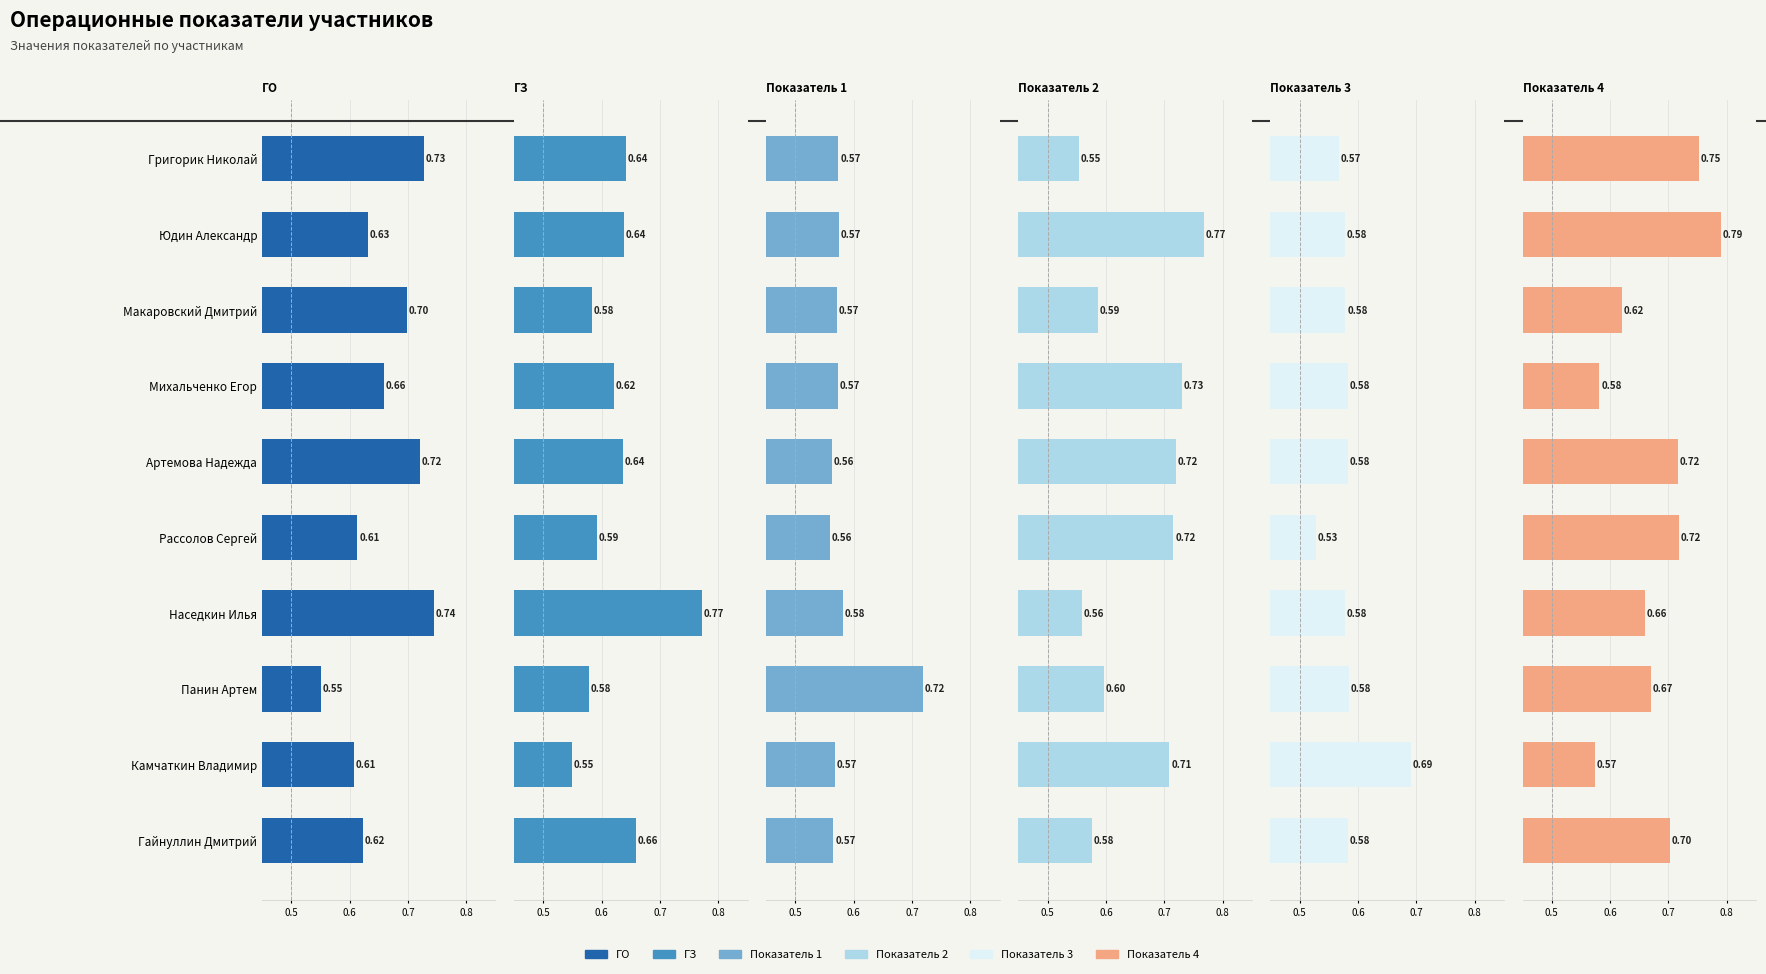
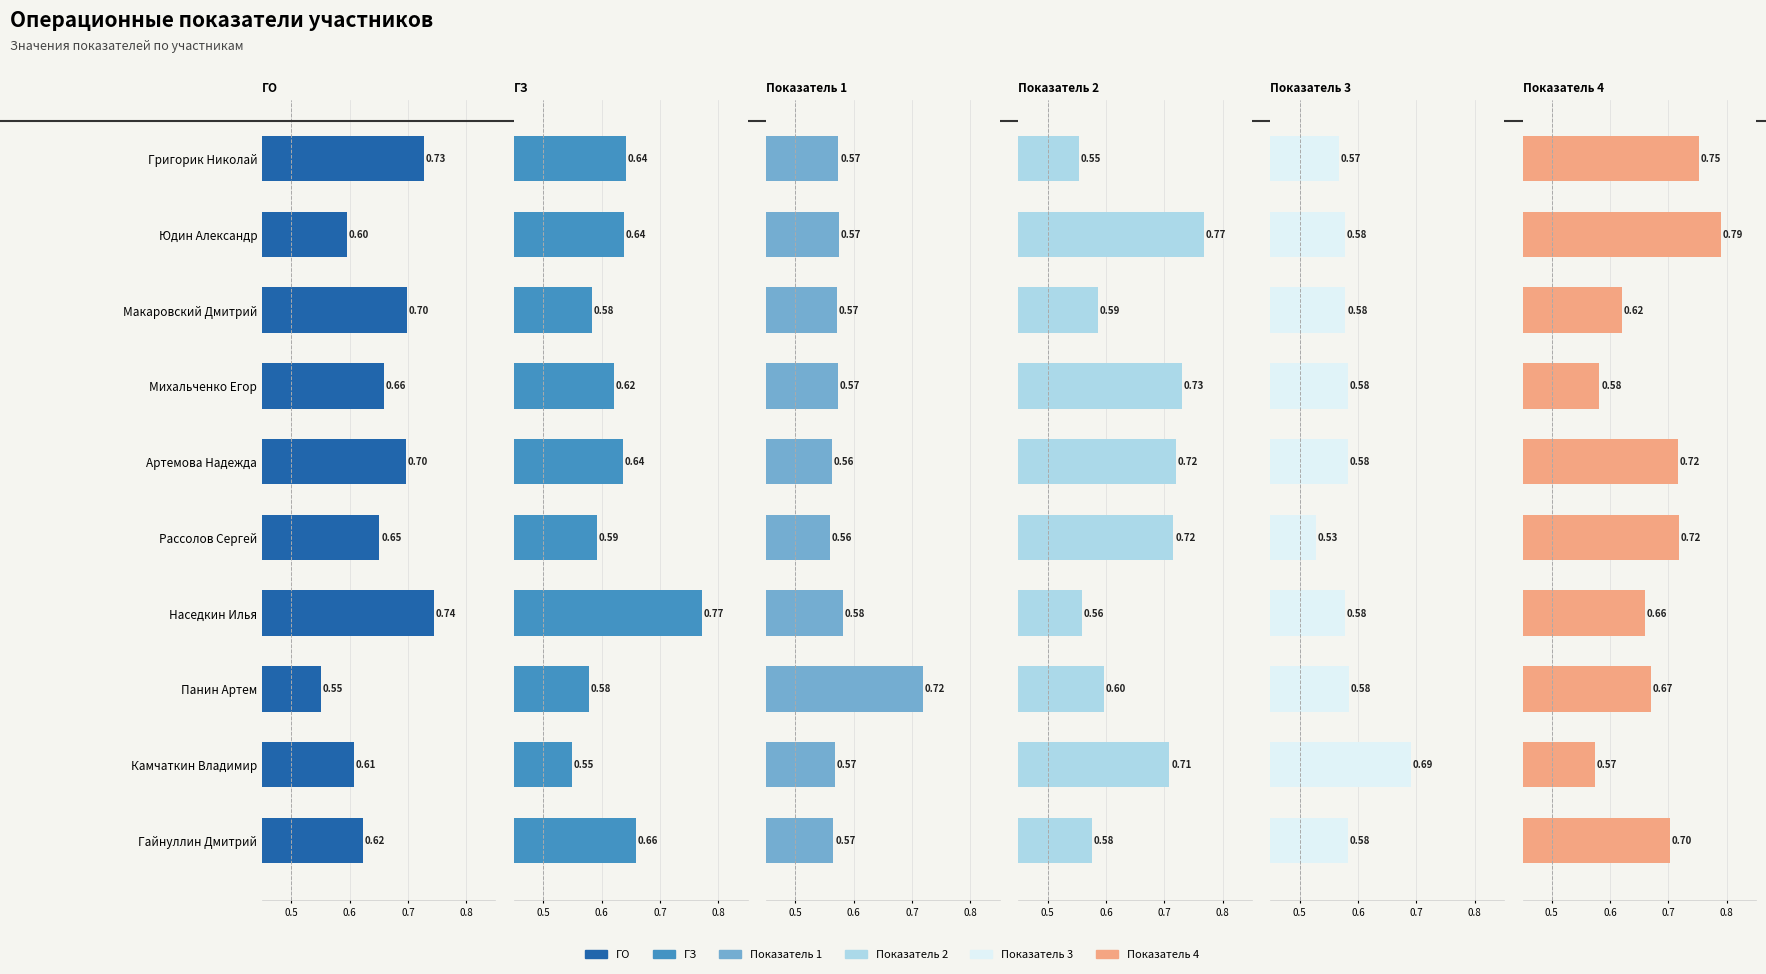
ГО, Юдин Александр: 0.63 -> 0.60
ГО, Артемова Надежда: 0.72 -> 0.70
ГО, Рассолов Сергей: 0.61 -> 0.65
